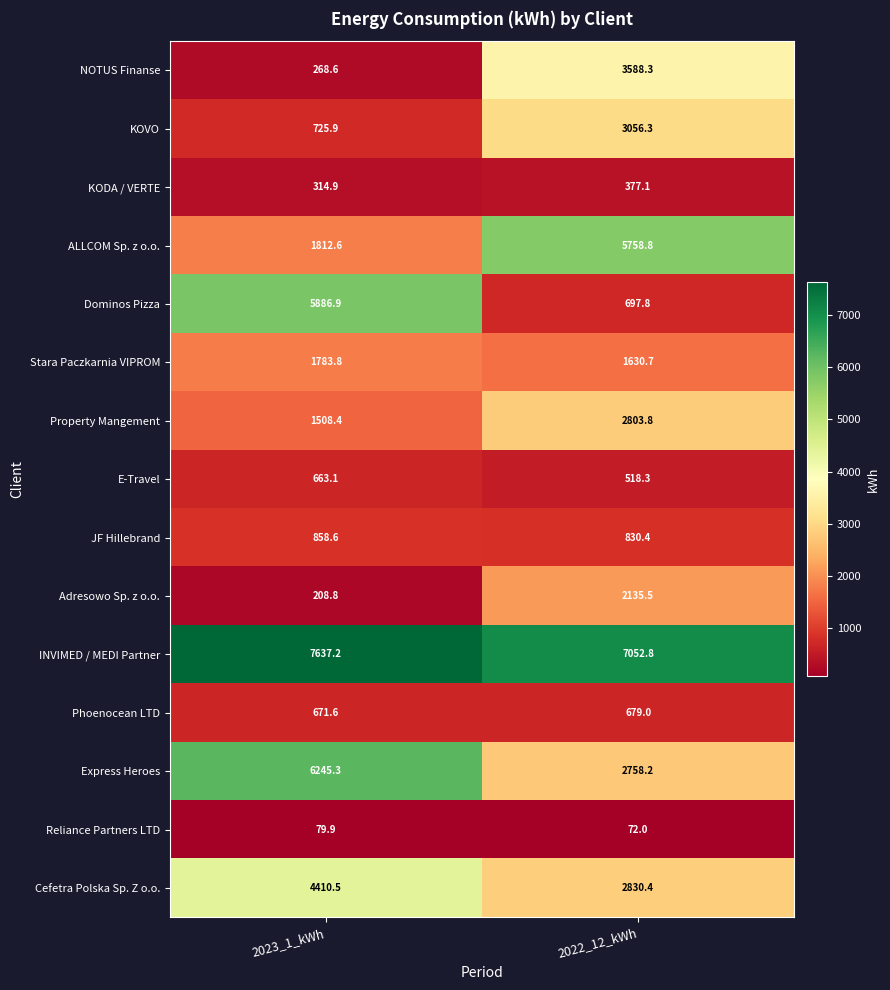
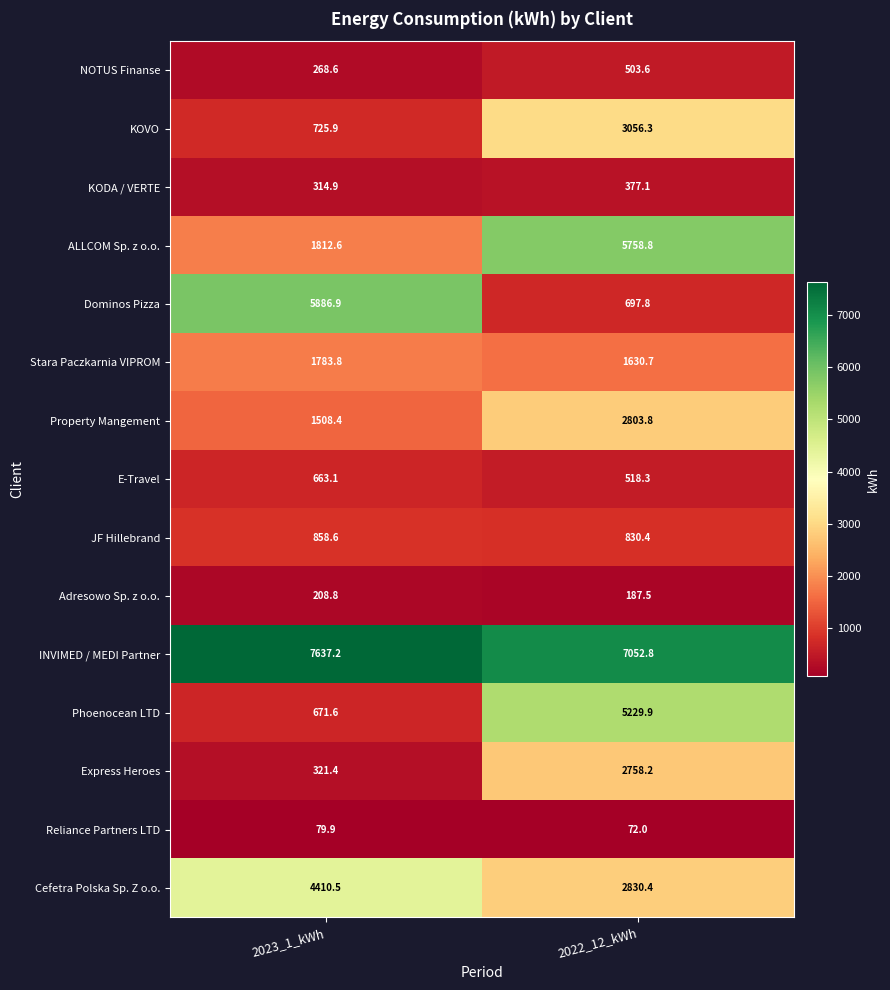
NOTUS Finanse, 2022_12_kWh: 3588.3 -> 503.6
Adresowo Sp. z o.o., 2022_12_kWh: 2135.5 -> 187.5
Phoenocean LTD, 2022_12_kWh: 679.0 -> 5229.9
Express Heroes, 2023_1_kWh: 6245.3 -> 321.4
